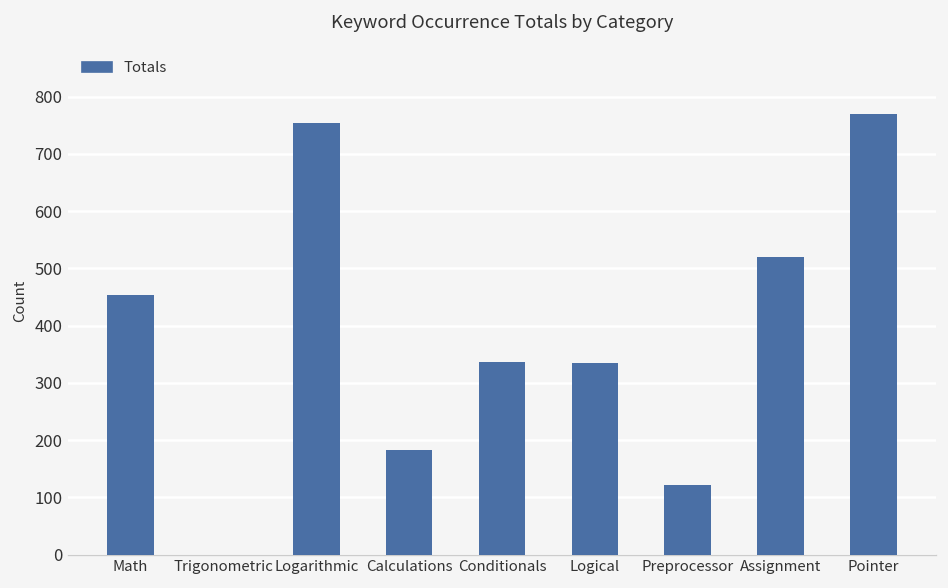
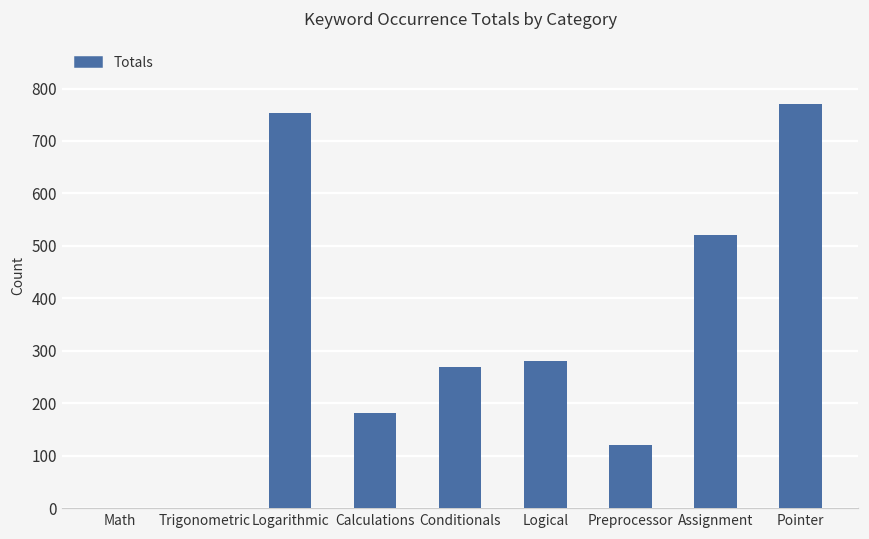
Math: 450 -> 0
Conditionals: 340 -> 270
Logical: 330 -> 280
